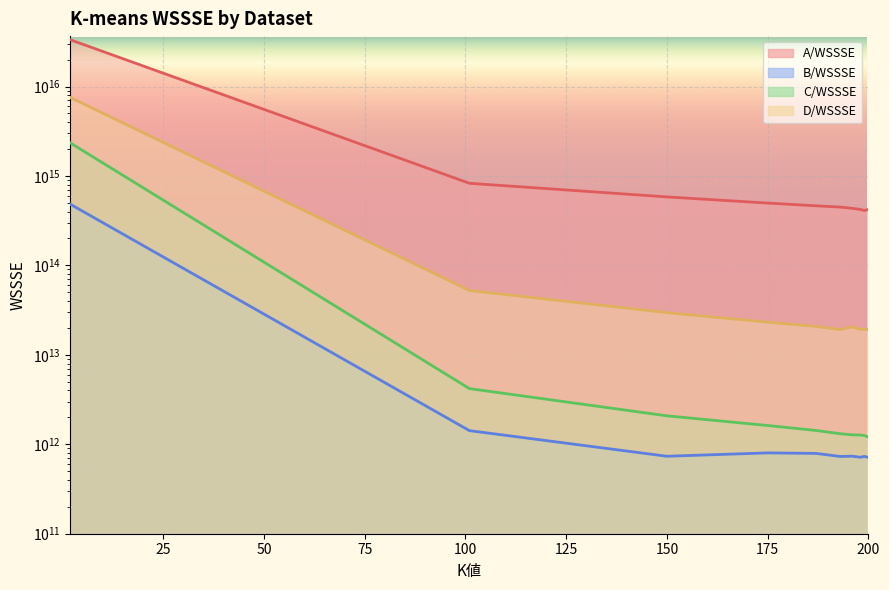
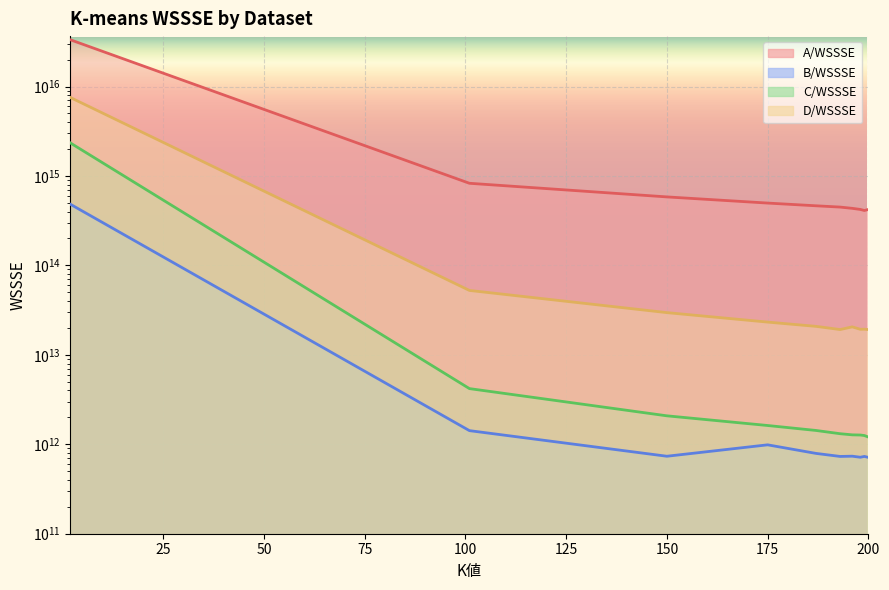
B/WSSSE, 175: 800000000000 -> 1000000000000
